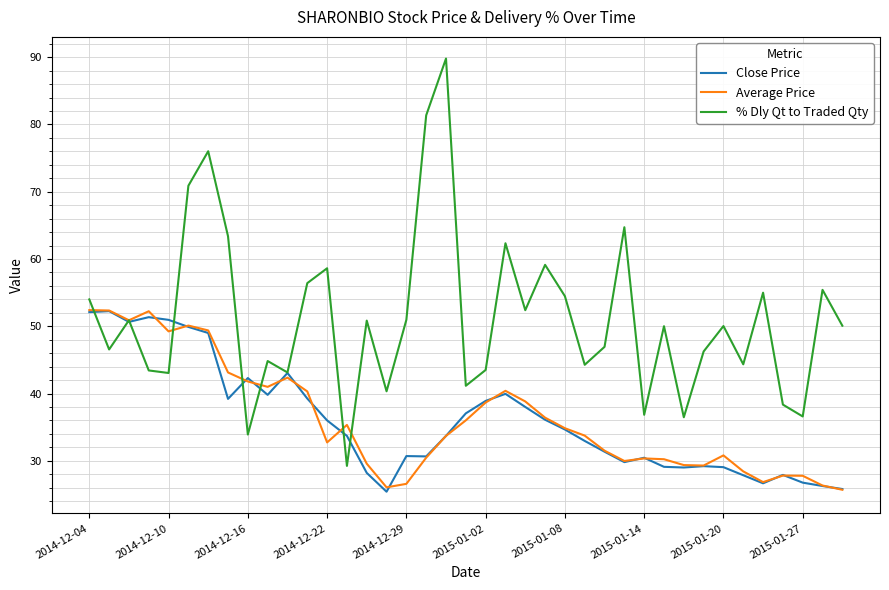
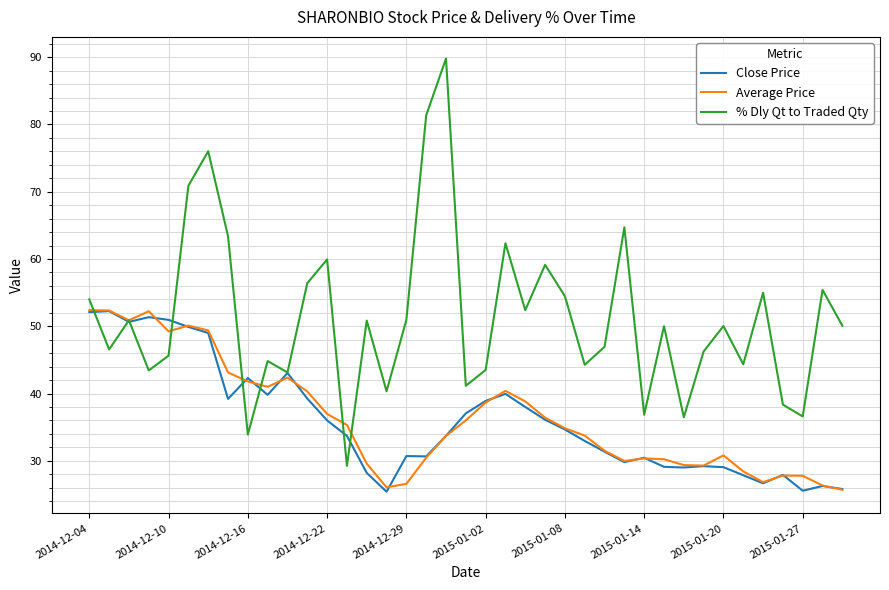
% Dly Qt to Traded Qty, 2014-12-10: 43 -> 46
Average Price, 2014-12-22: 33 -> 37
% Dly Qt to Traded Qty, 2014-12-22: 59 -> 60
Close Price, 2015-01-27: 27 -> 26
